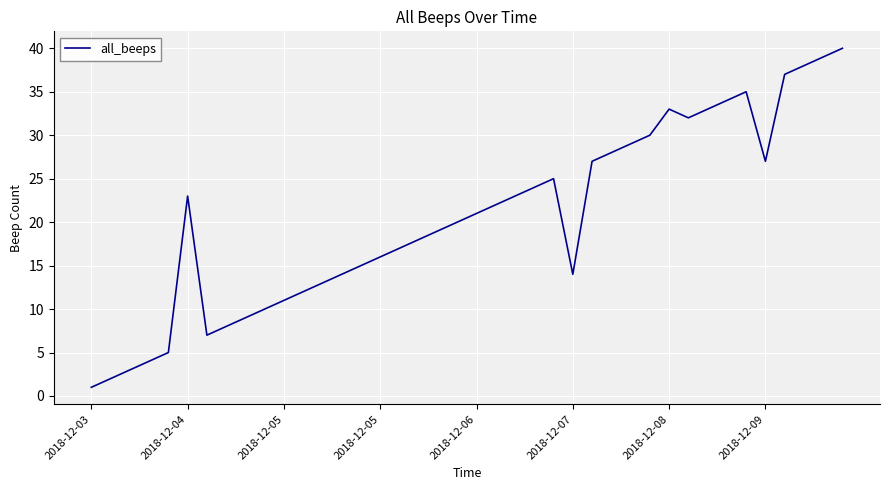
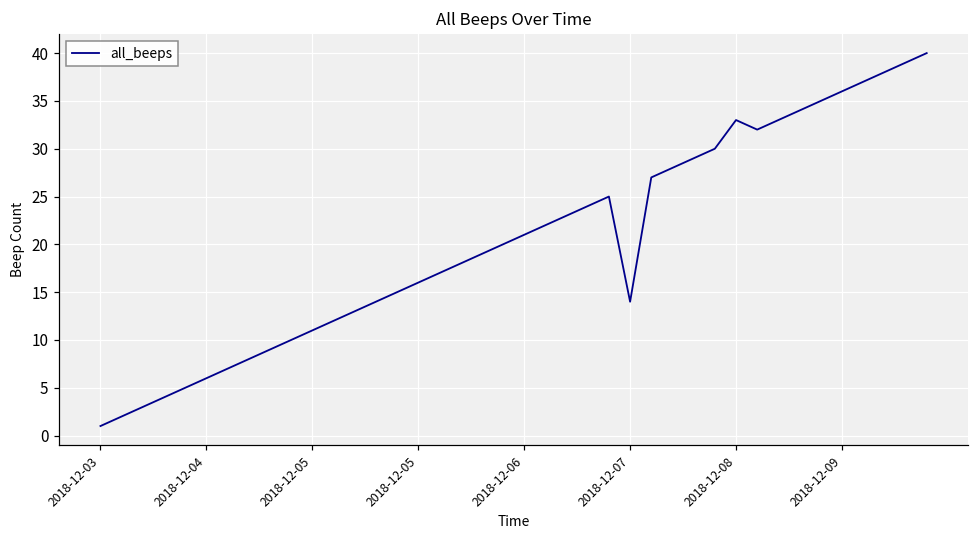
2018-12-04: 23 -> 6
2018-12-09: 27 -> 36
